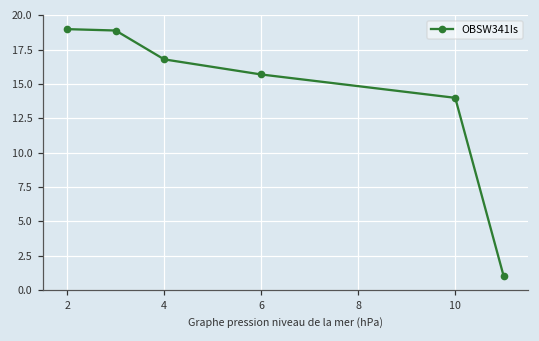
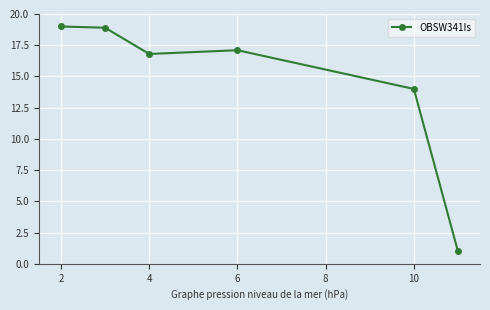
6: 15.7 -> 17.1
